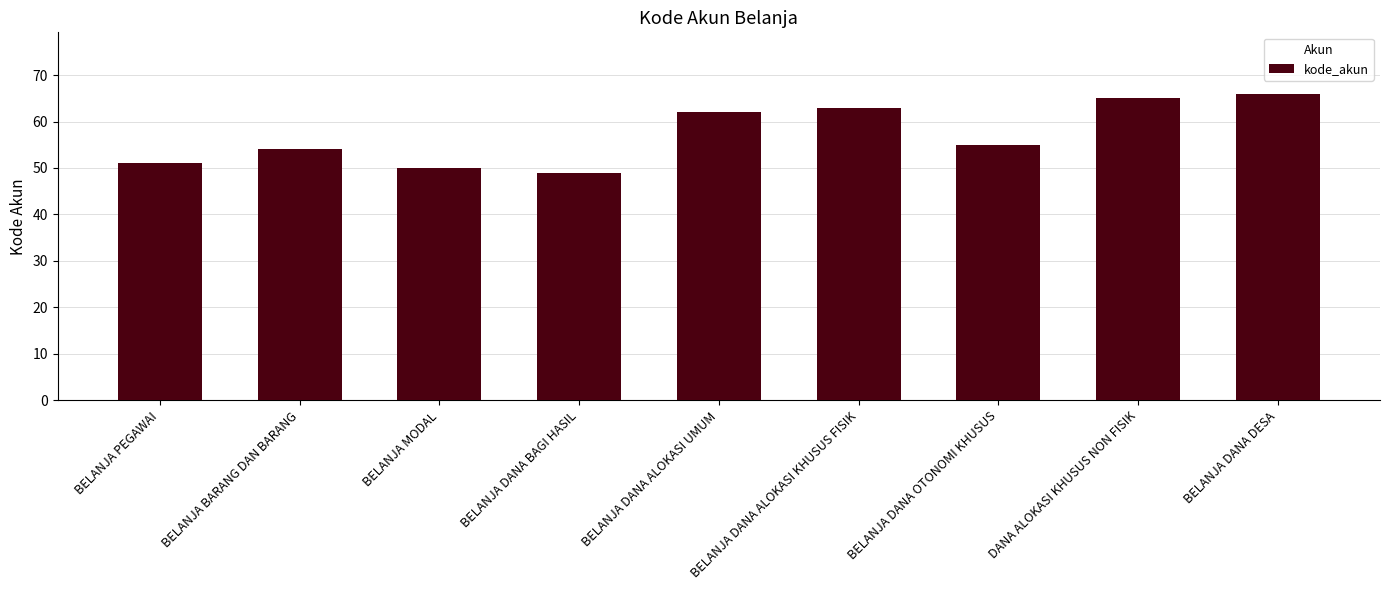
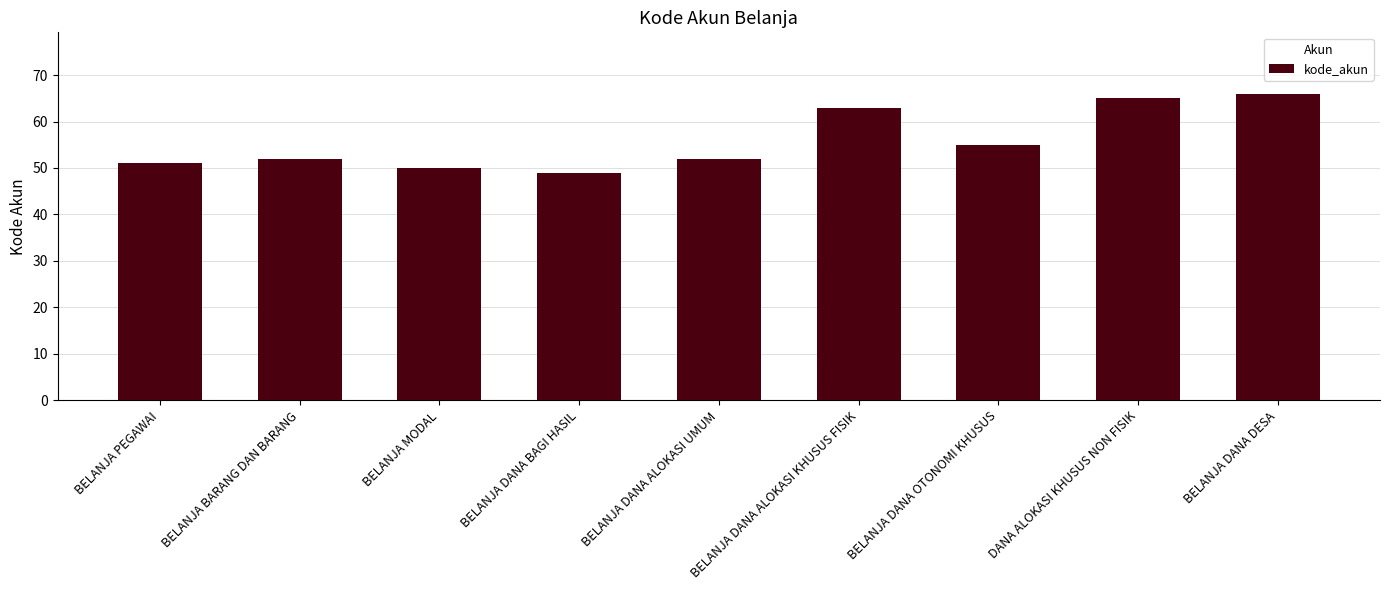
BELANJA BARANG DAN BARANG: 54 -> 52
BELANJA DANA ALOKASI UMUM: 62 -> 52
